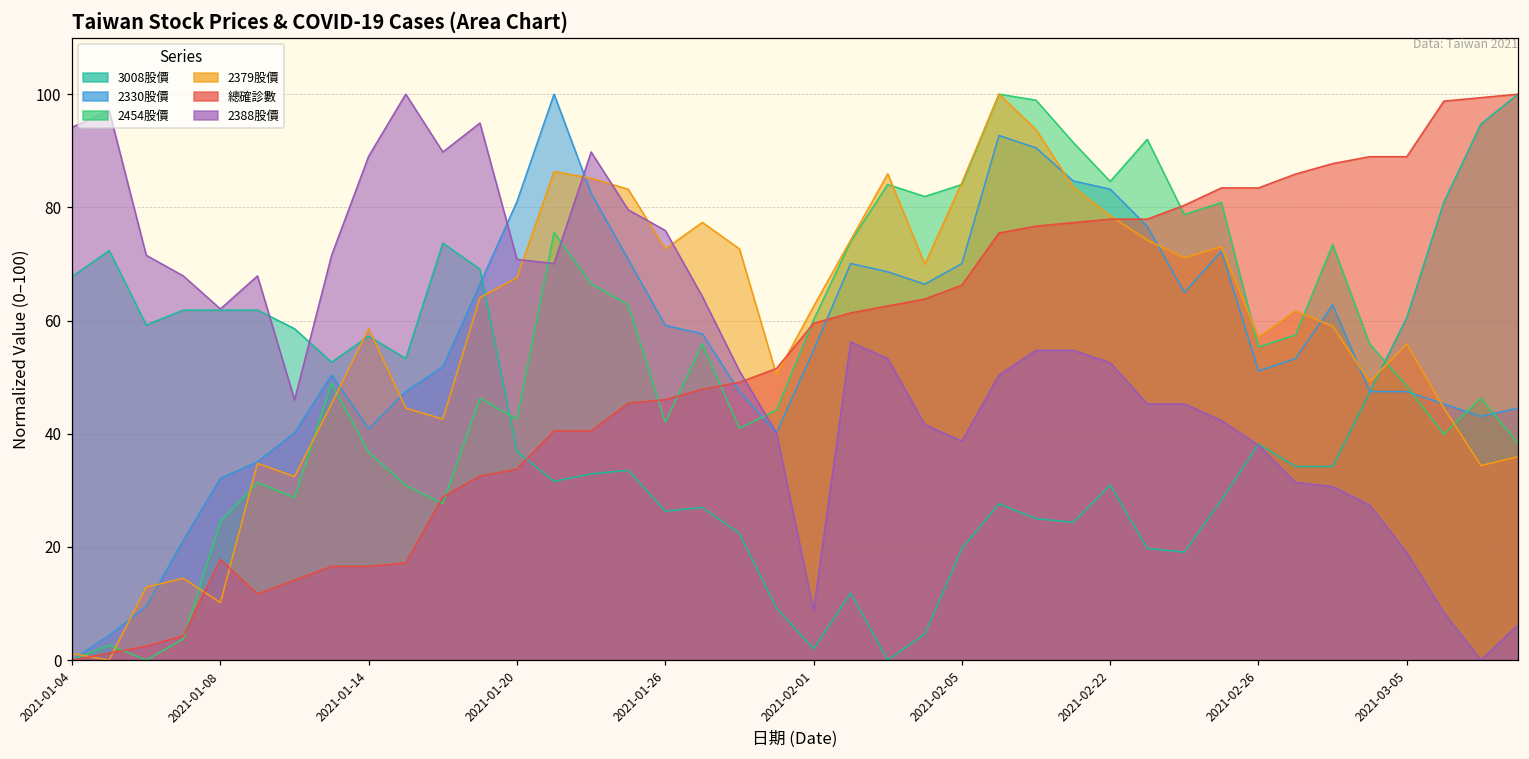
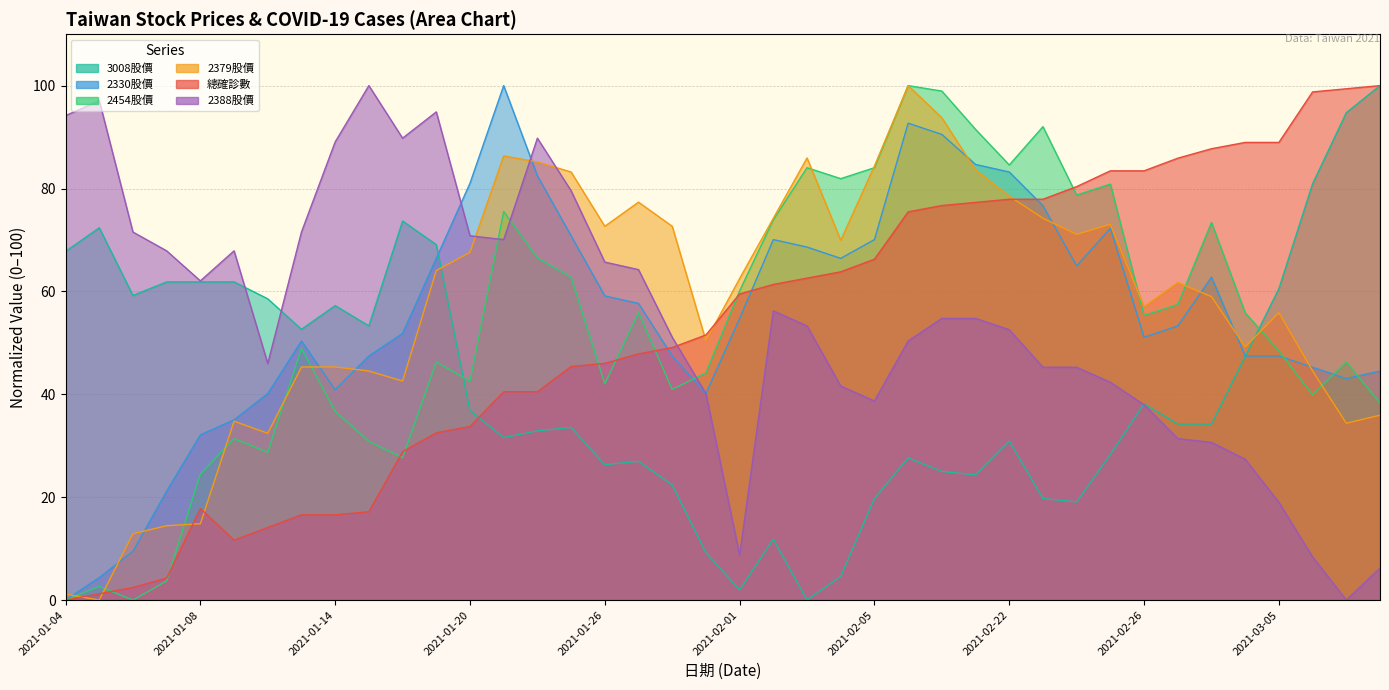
2379股價, 2021-01-08: 10 -> 15
2379股價, 2021-01-14: 59 -> 45
2388股價, 2021-01-26: 76 -> 66
